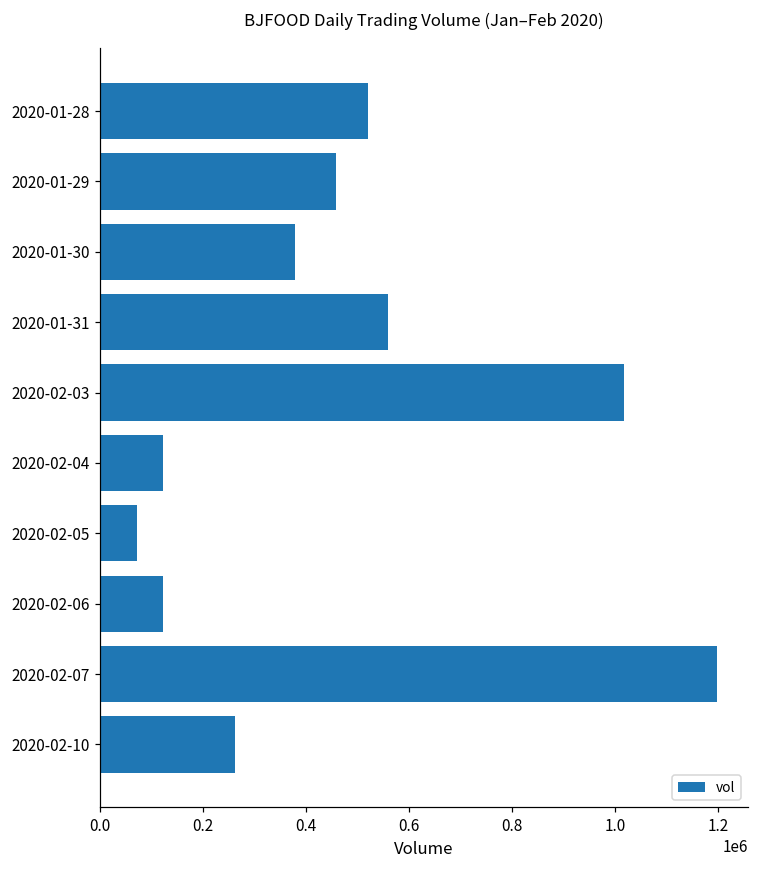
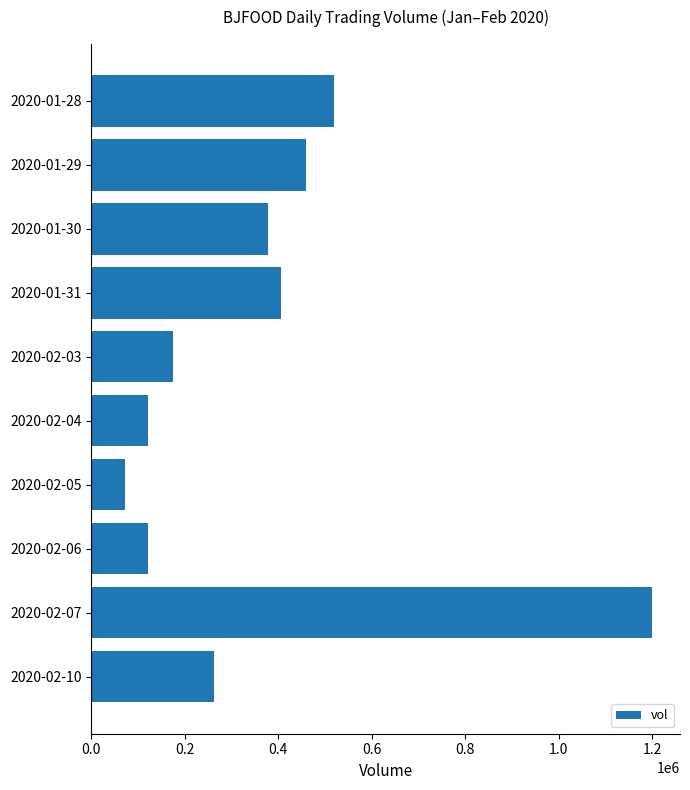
2020-01-31: 560000 -> 400000
2020-02-03: 1020000 -> 180000
